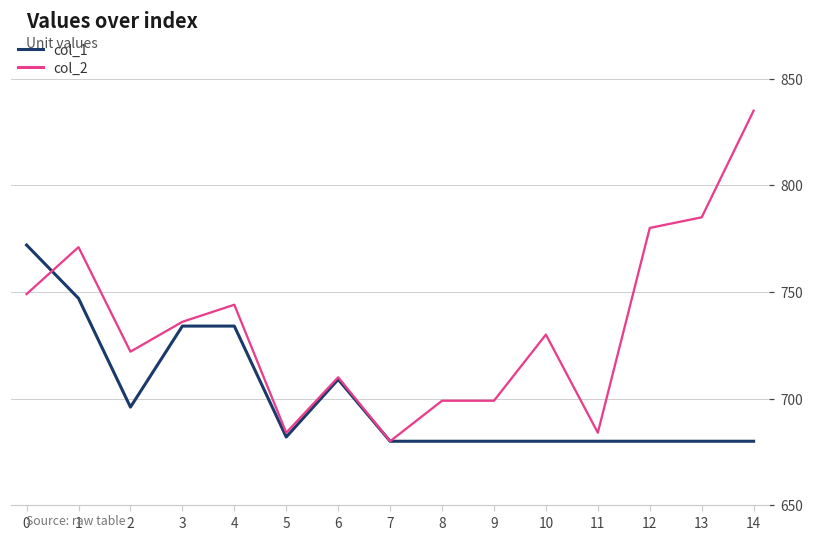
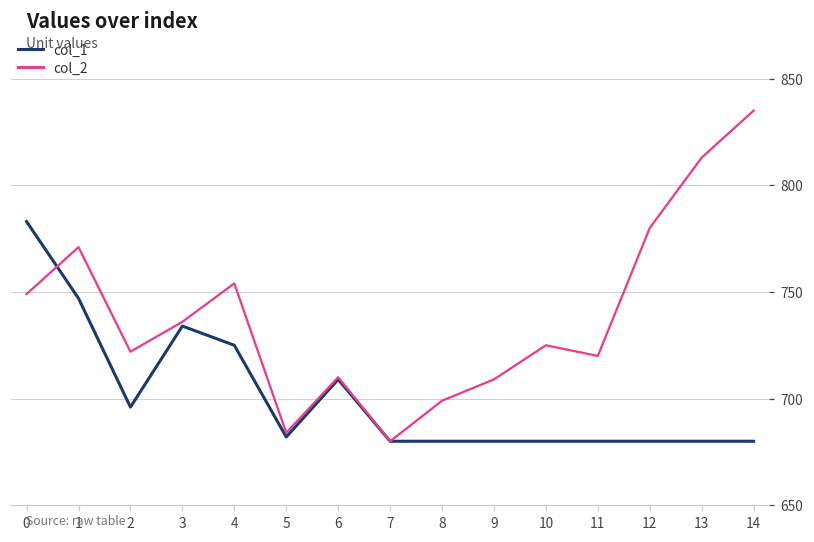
col_1, 0: 772 -> 783
col_1, 4: 734 -> 725
col_2, 4: 744 -> 754
col_2, 9: 699 -> 709
col_2, 10: 730 -> 725
col_2, 11: 684 -> 720
col_2, 13: 785 -> 813
